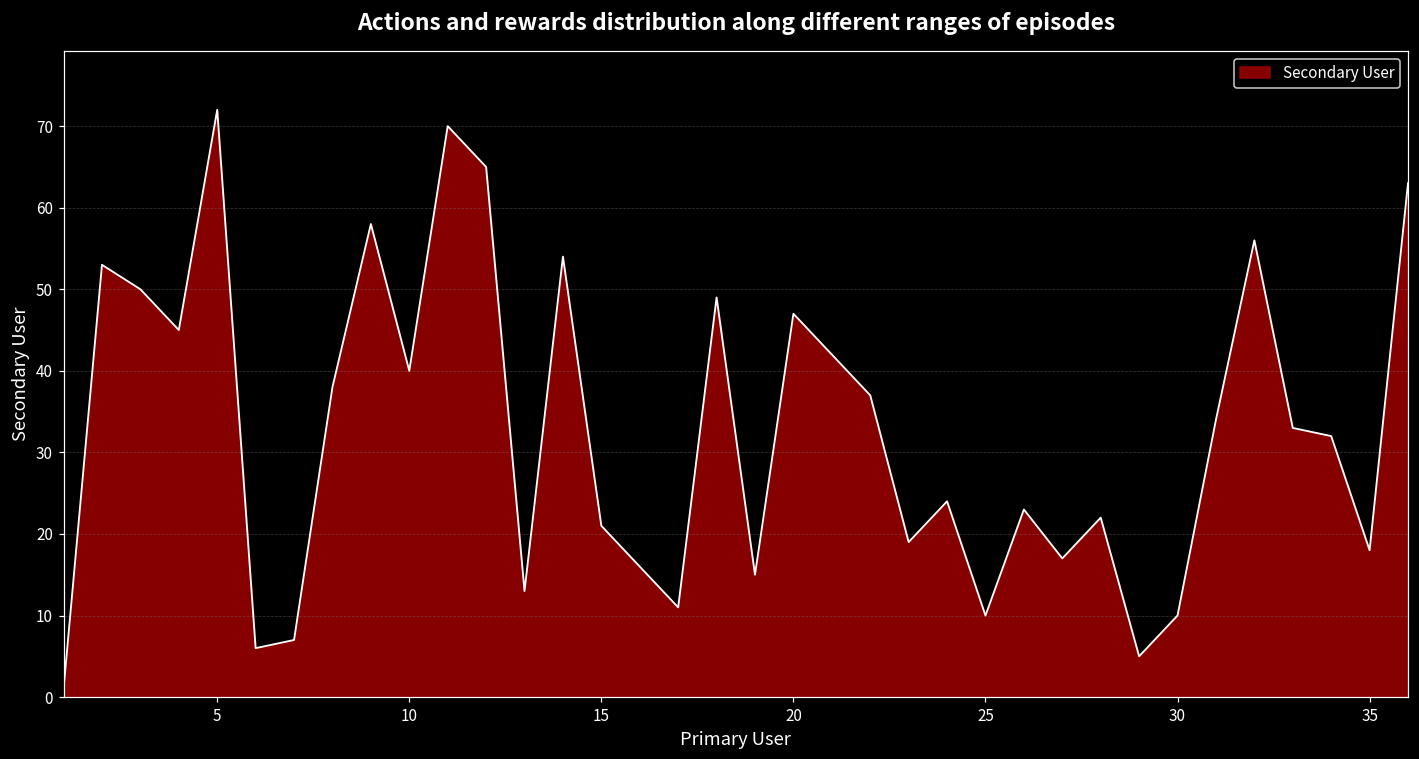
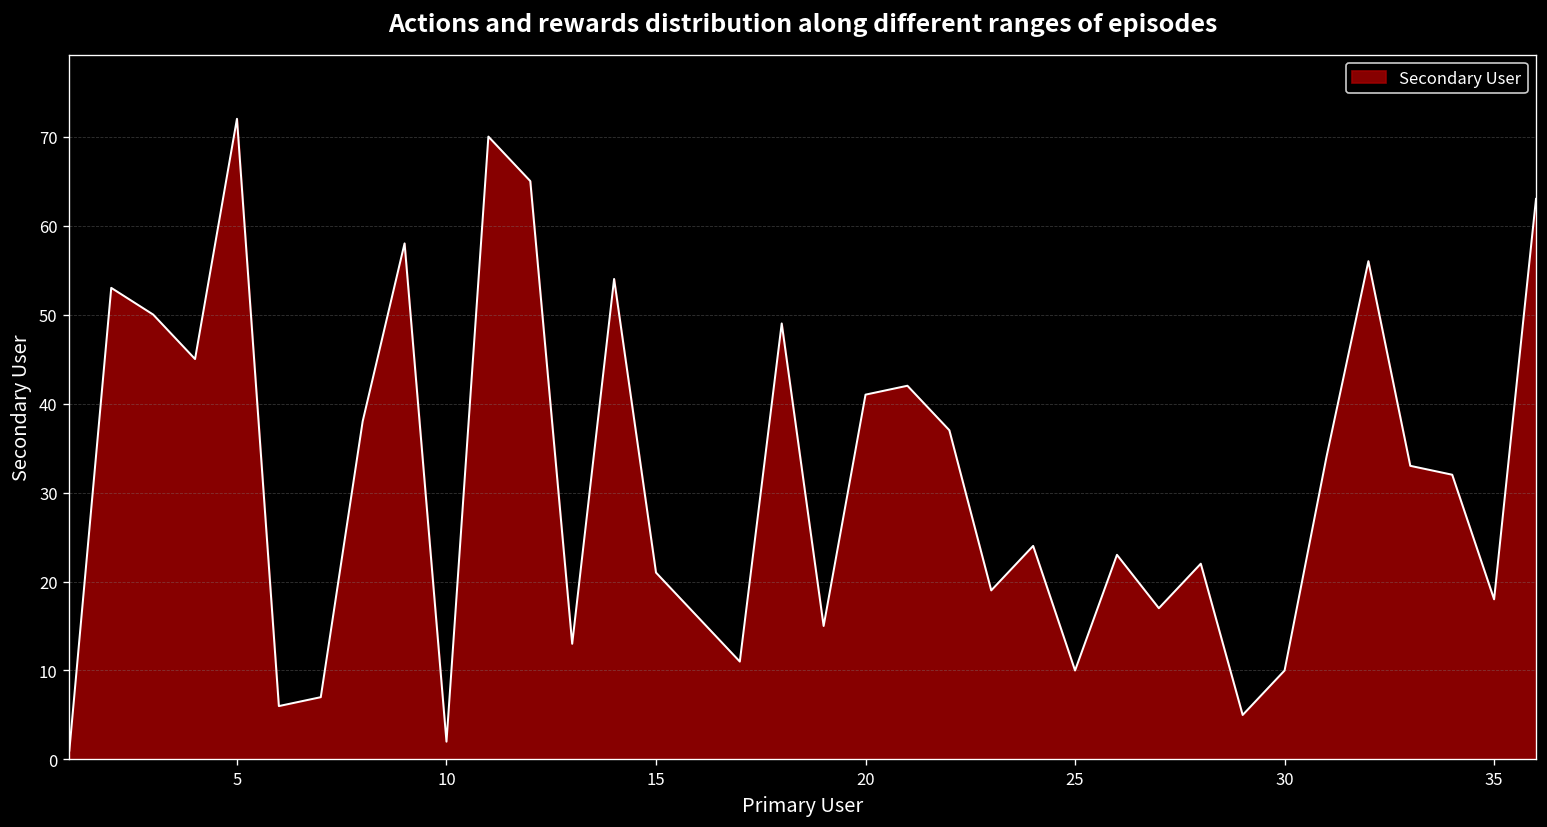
10: 40 -> 2
20: 47 -> 41
